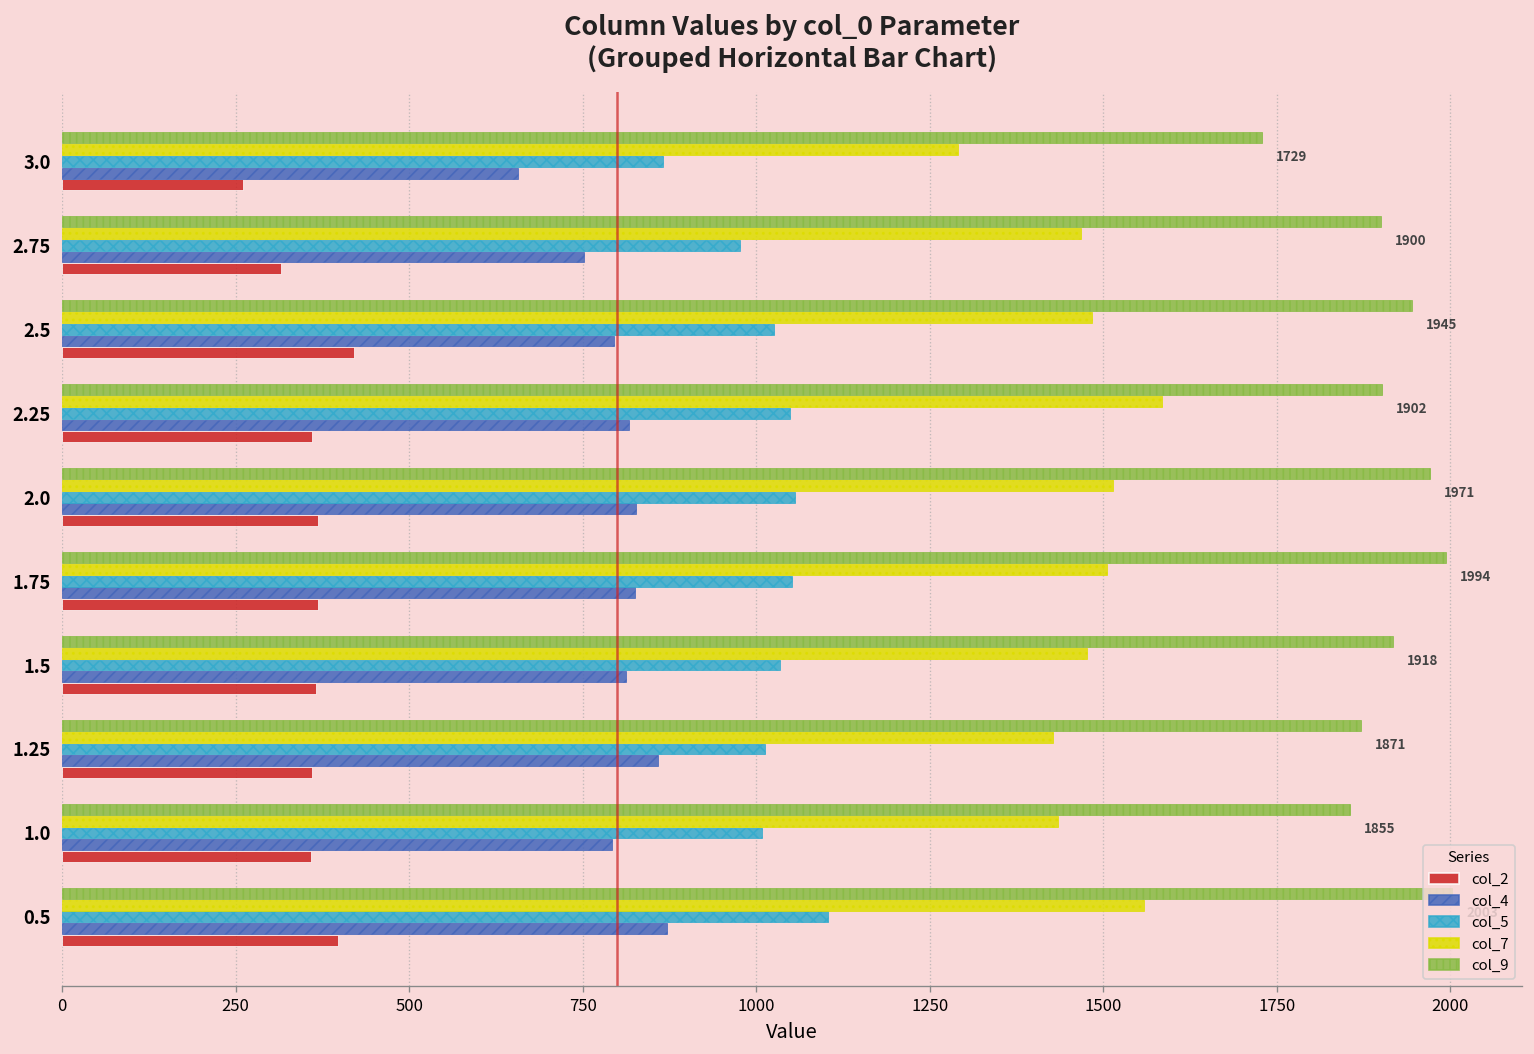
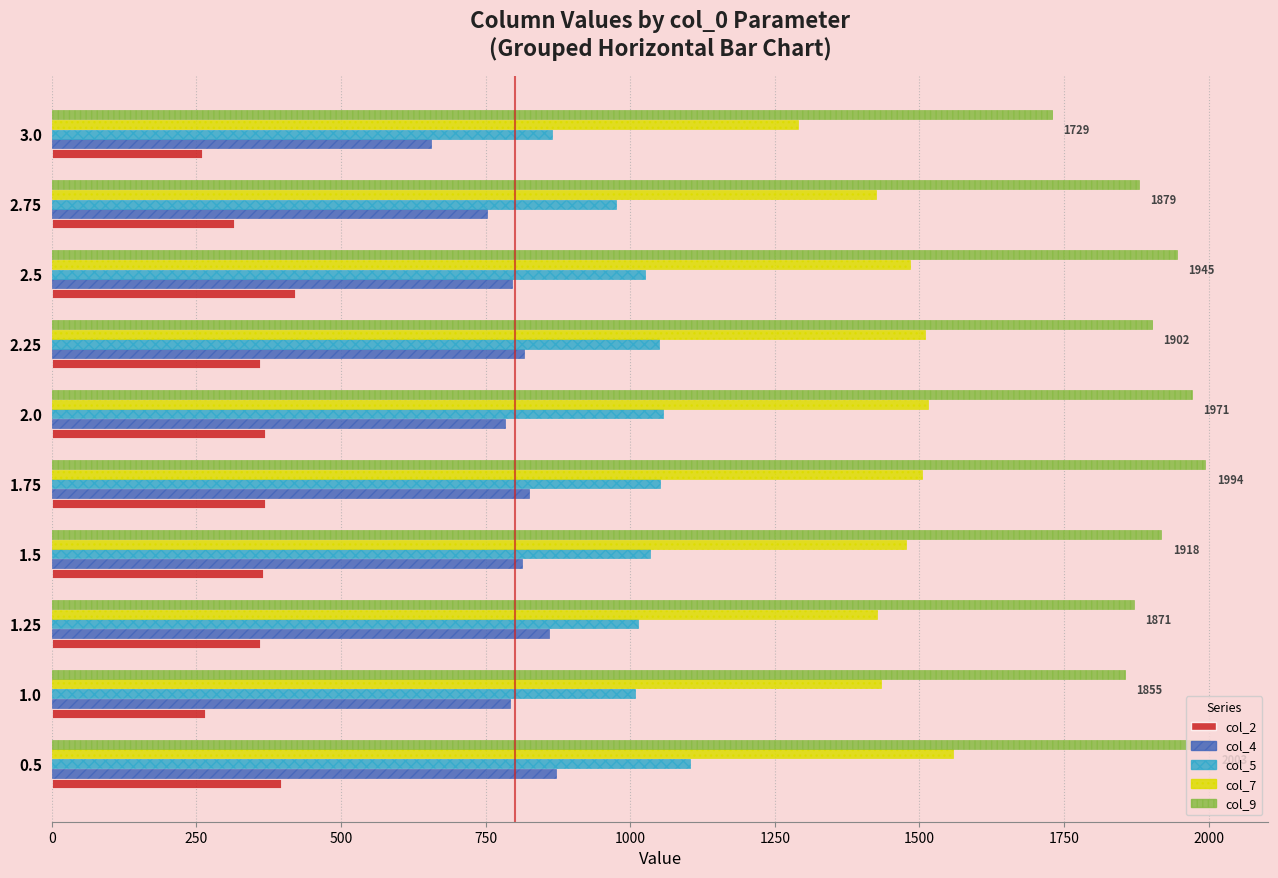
col_9, 2.75: 1900 -> 1879
col_7, 2.75: 1470 -> 1420
col_7, 2.25: 1590 -> 1510
col_4, 2.0: 830 -> 780
col_2, 1.0: 360 -> 260
